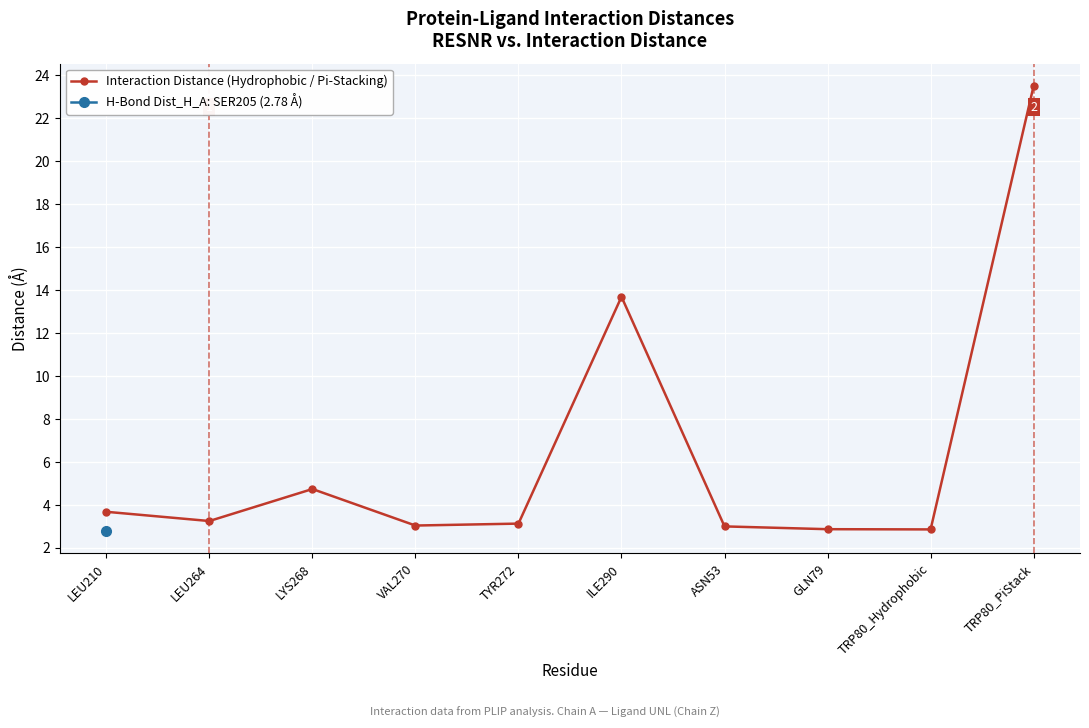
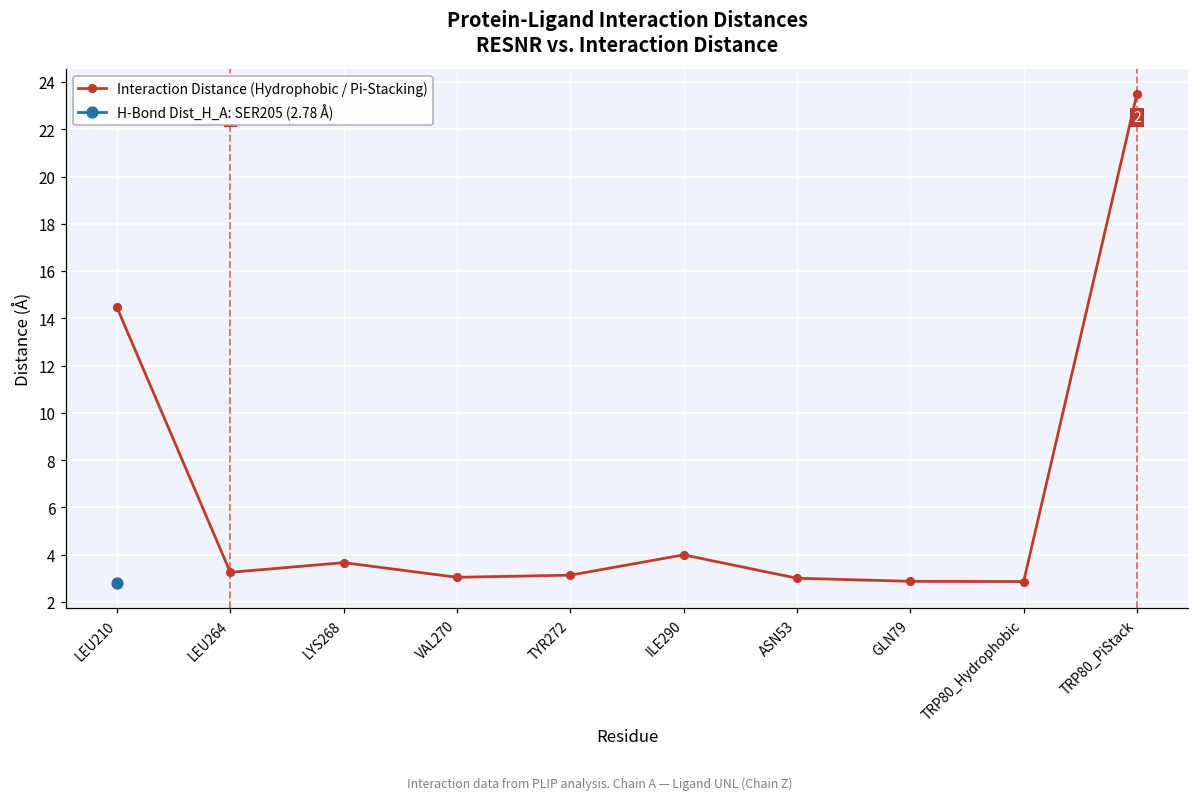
Interaction Distance (Hydrophobic / Pi-Stacking), LEU210: 3.7 -> 14.5
Interaction Distance (Hydrophobic / Pi-Stacking), LYS268: 4.7 -> 3.7
Interaction Distance (Hydrophobic / Pi-Stacking), ILE290: 13.7 -> 4.0
